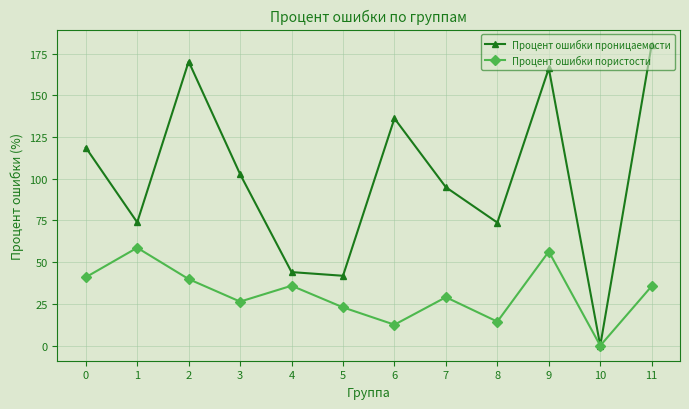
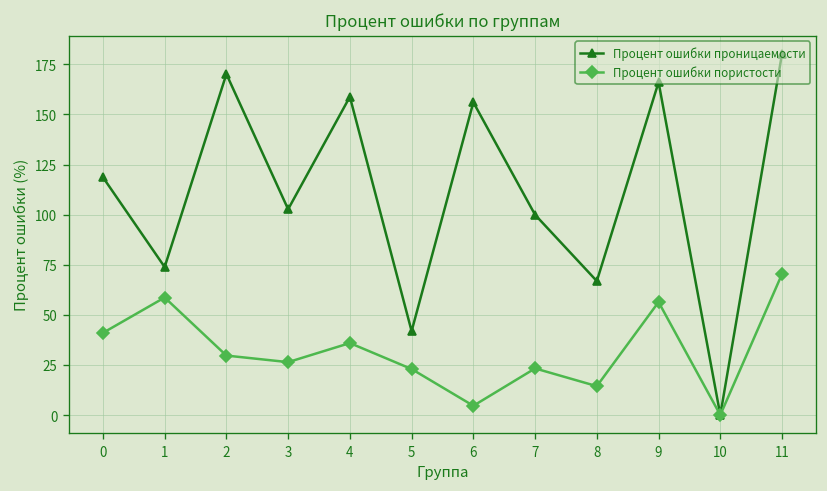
Процент ошибки пористости, 2: 40 -> 30
Процент ошибки проницаемости, 4: 44 -> 159
Процент ошибки проницаемости, 6: 136 -> 156
Процент ошибки пористости, 6: 13 -> 5
Процент ошибки проницаемости, 7: 95 -> 100
Процент ошибки пористости, 7: 29 -> 23
Процент ошибки проницаемости, 8: 74 -> 67
Процент ошибки пористости, 11: 36 -> 70
